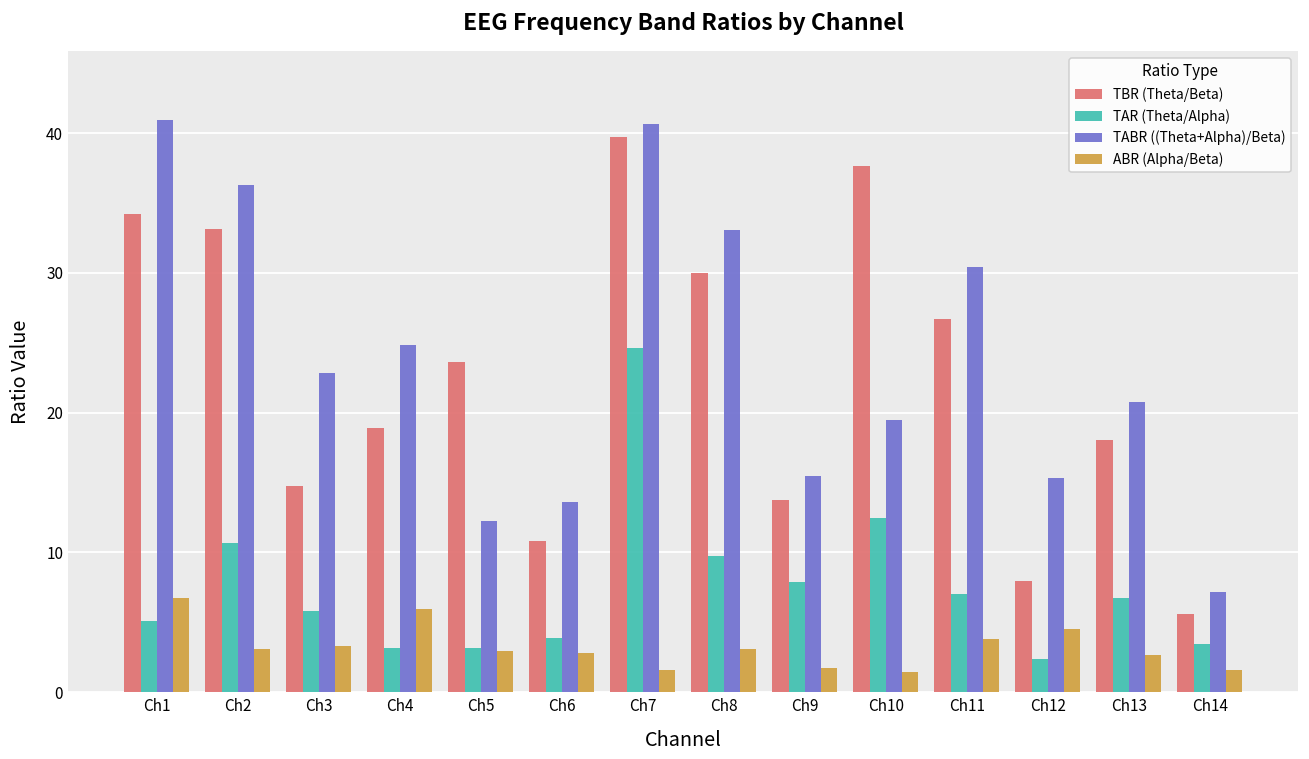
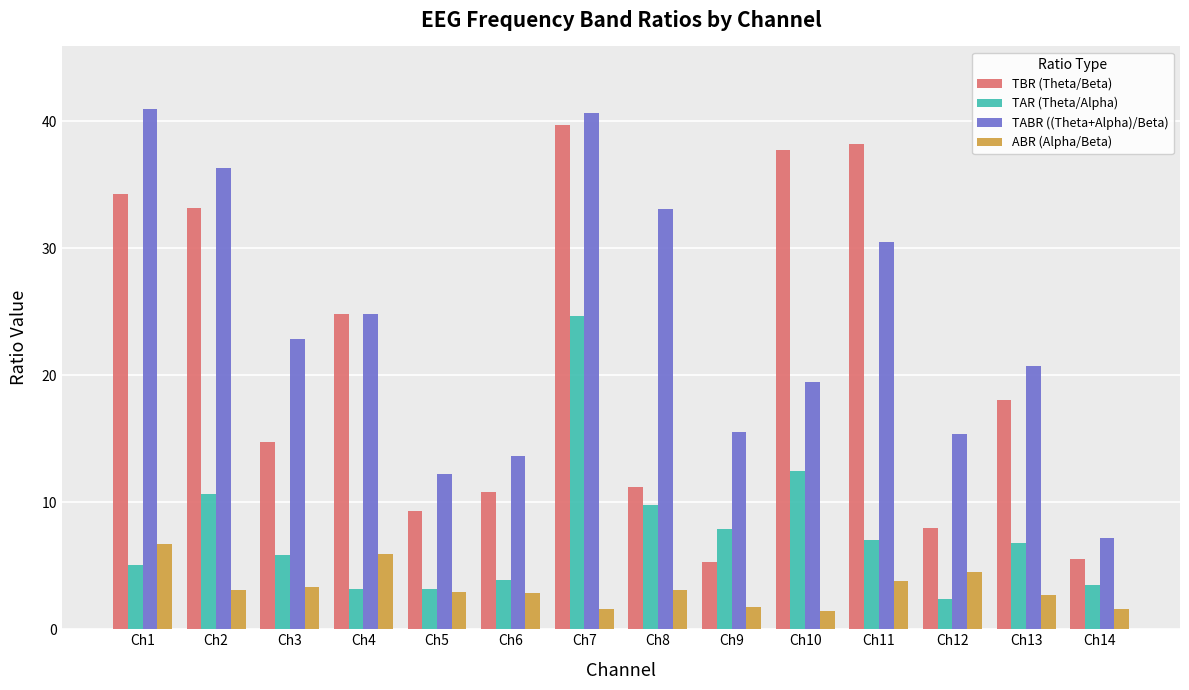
TBR (Theta/Beta), Ch4: 18.9 -> 24.8
TBR (Theta/Beta), Ch5: 23.6 -> 9.3
TBR (Theta/Beta), Ch8: 30.0 -> 11.2
TBR (Theta/Beta), Ch9: 13.7 -> 5.3
TBR (Theta/Beta), Ch11: 26.7 -> 38.2
